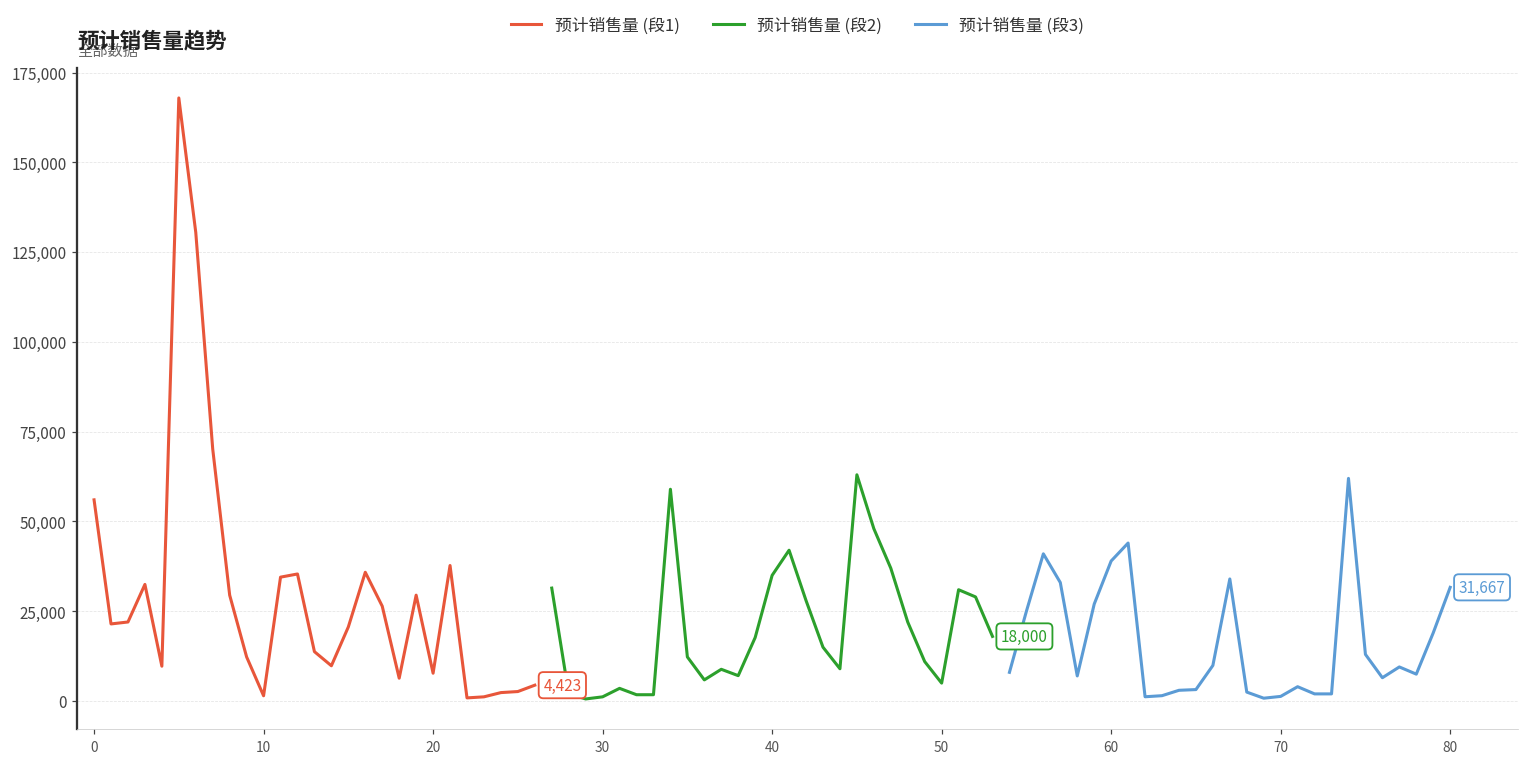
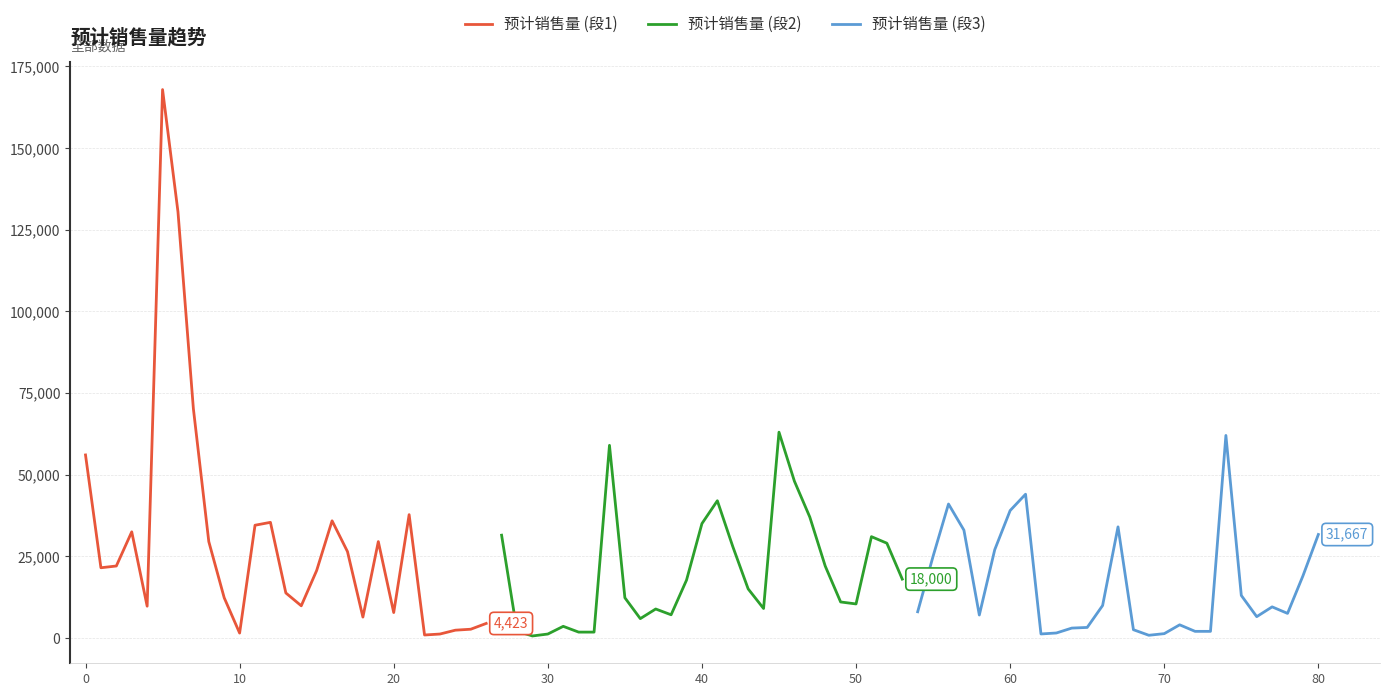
预计销售量 (段2), 50: 5,000 -> 10,000
